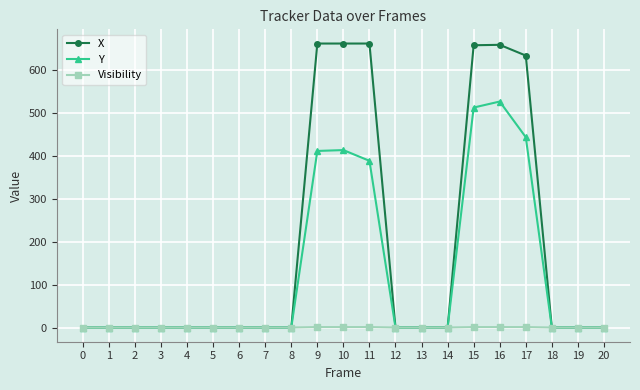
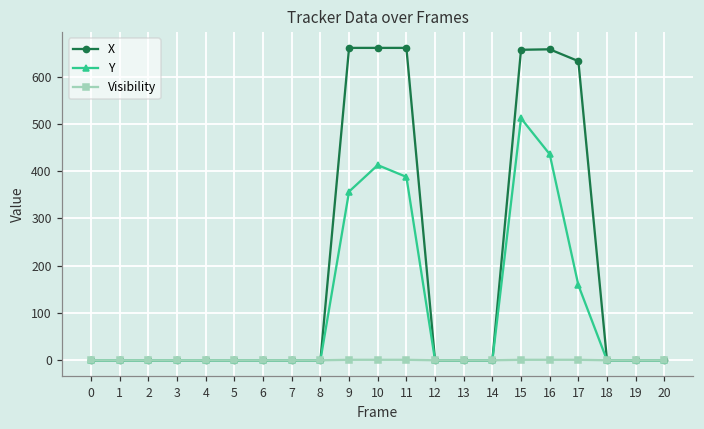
Y, 9: 410 -> 360
Y, 16: 530 -> 440
Y, 17: 440 -> 160
